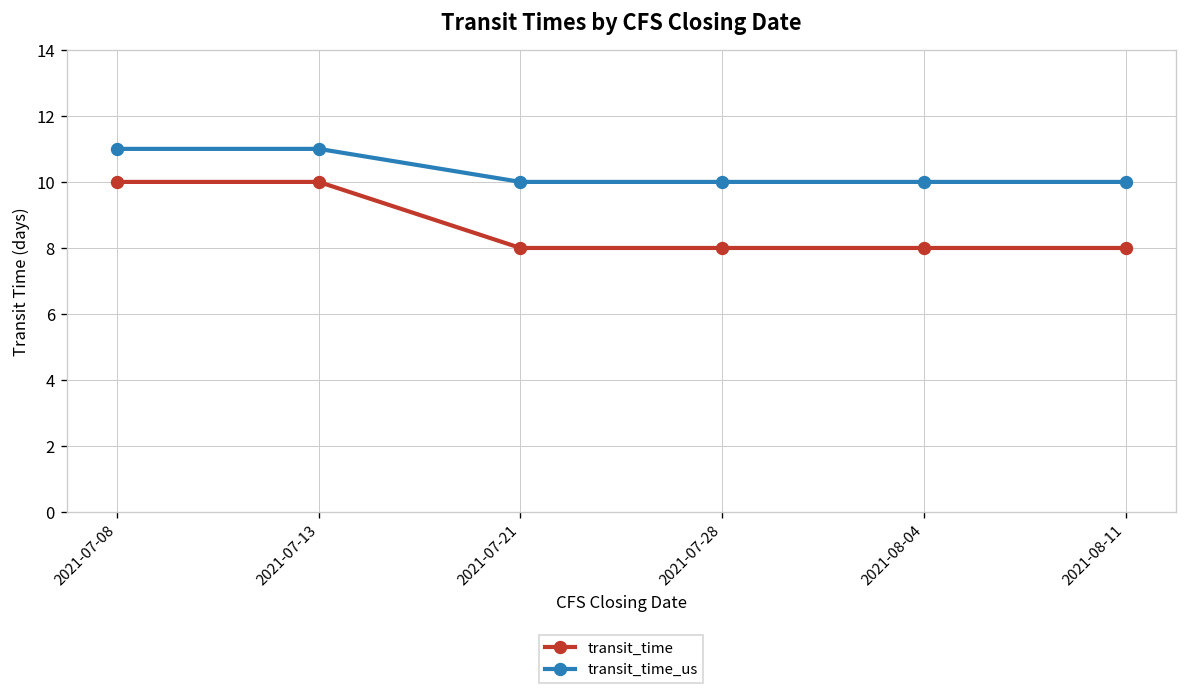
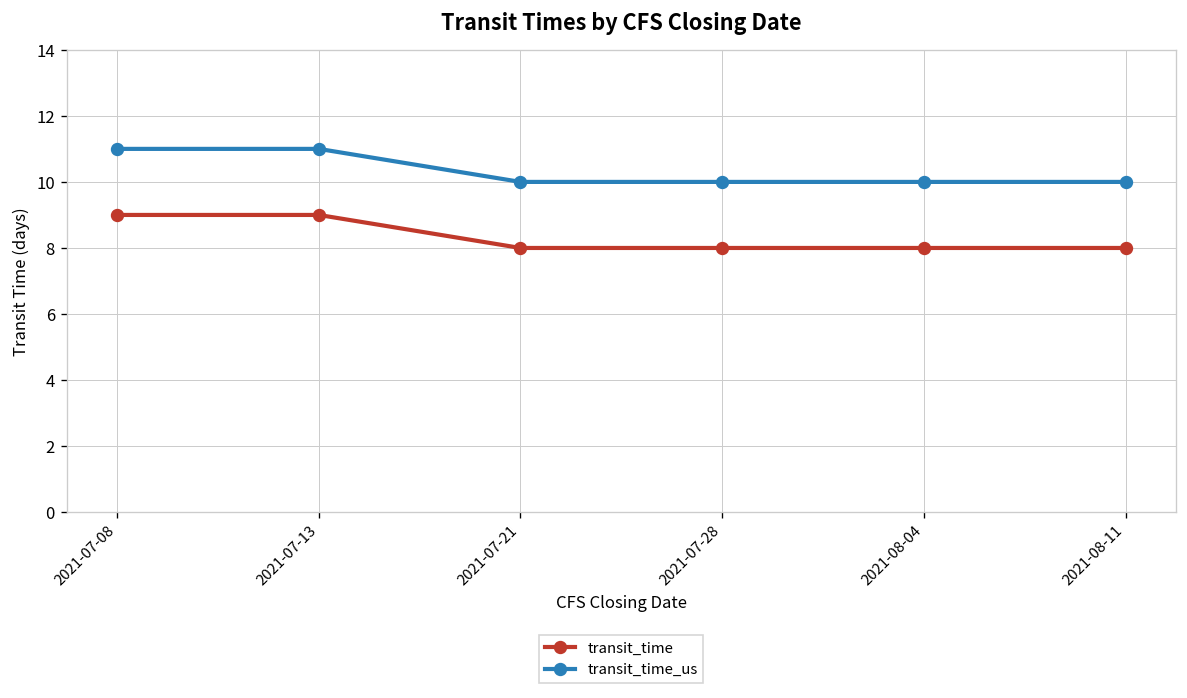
transit_time, 2021-07-08: 10 -> 9
transit_time, 2021-07-13: 10 -> 9
